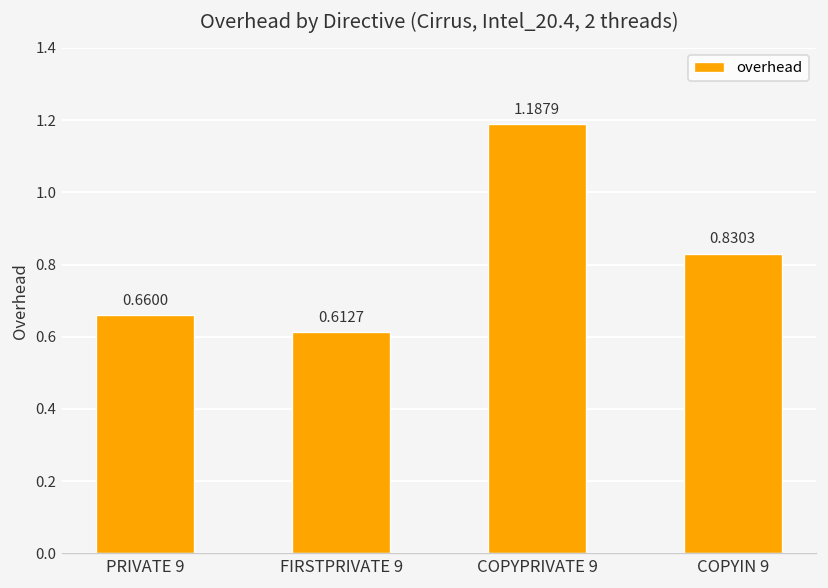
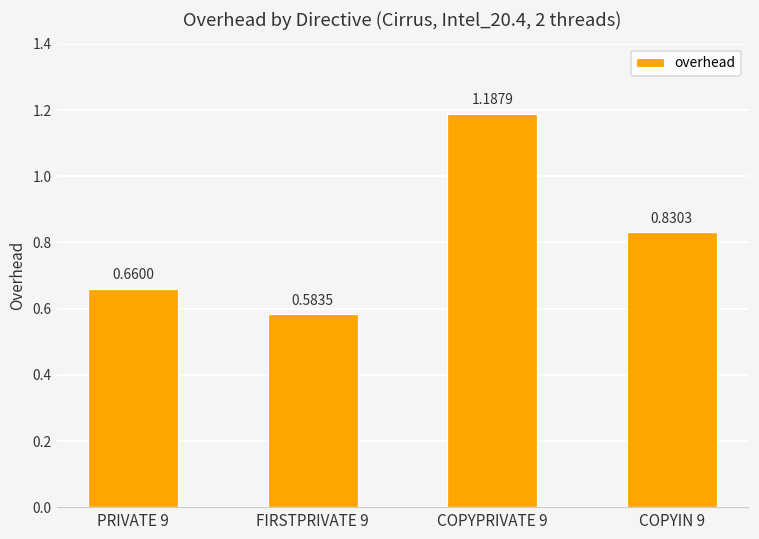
FIRSTPRIVATE 9: 0.6127 -> 0.5835
